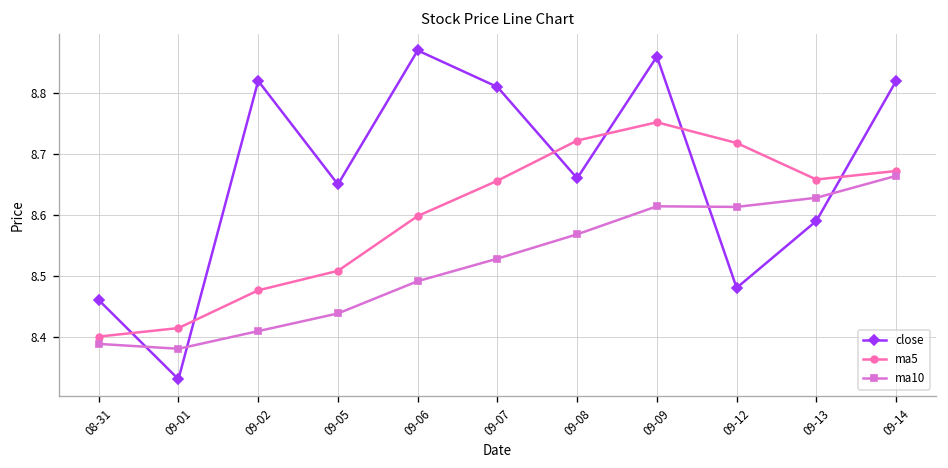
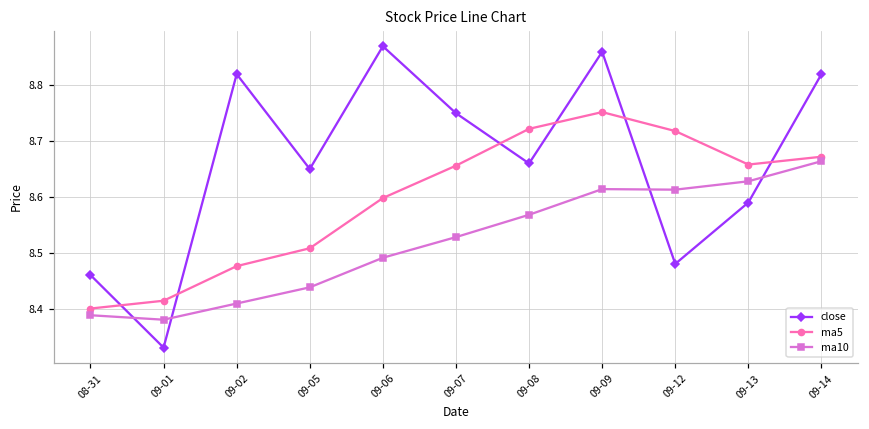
close, 09-07: 8.81 -> 8.75
